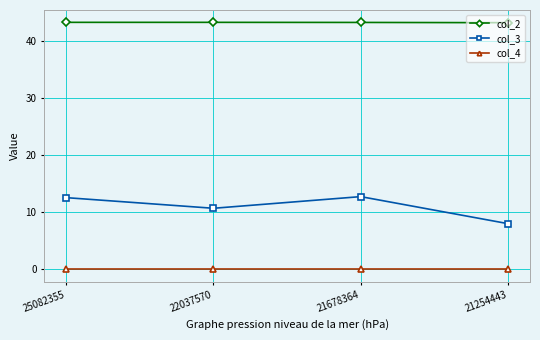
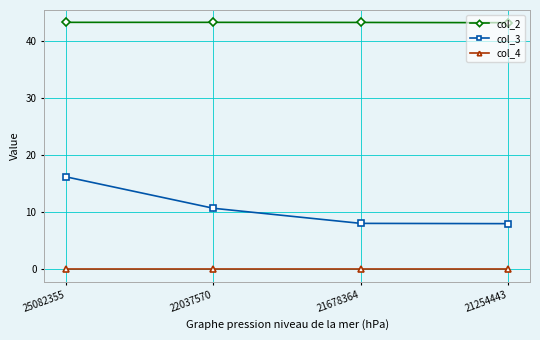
col_3, 25082355: 13 -> 16
col_3, 21678364: 13 -> 8
